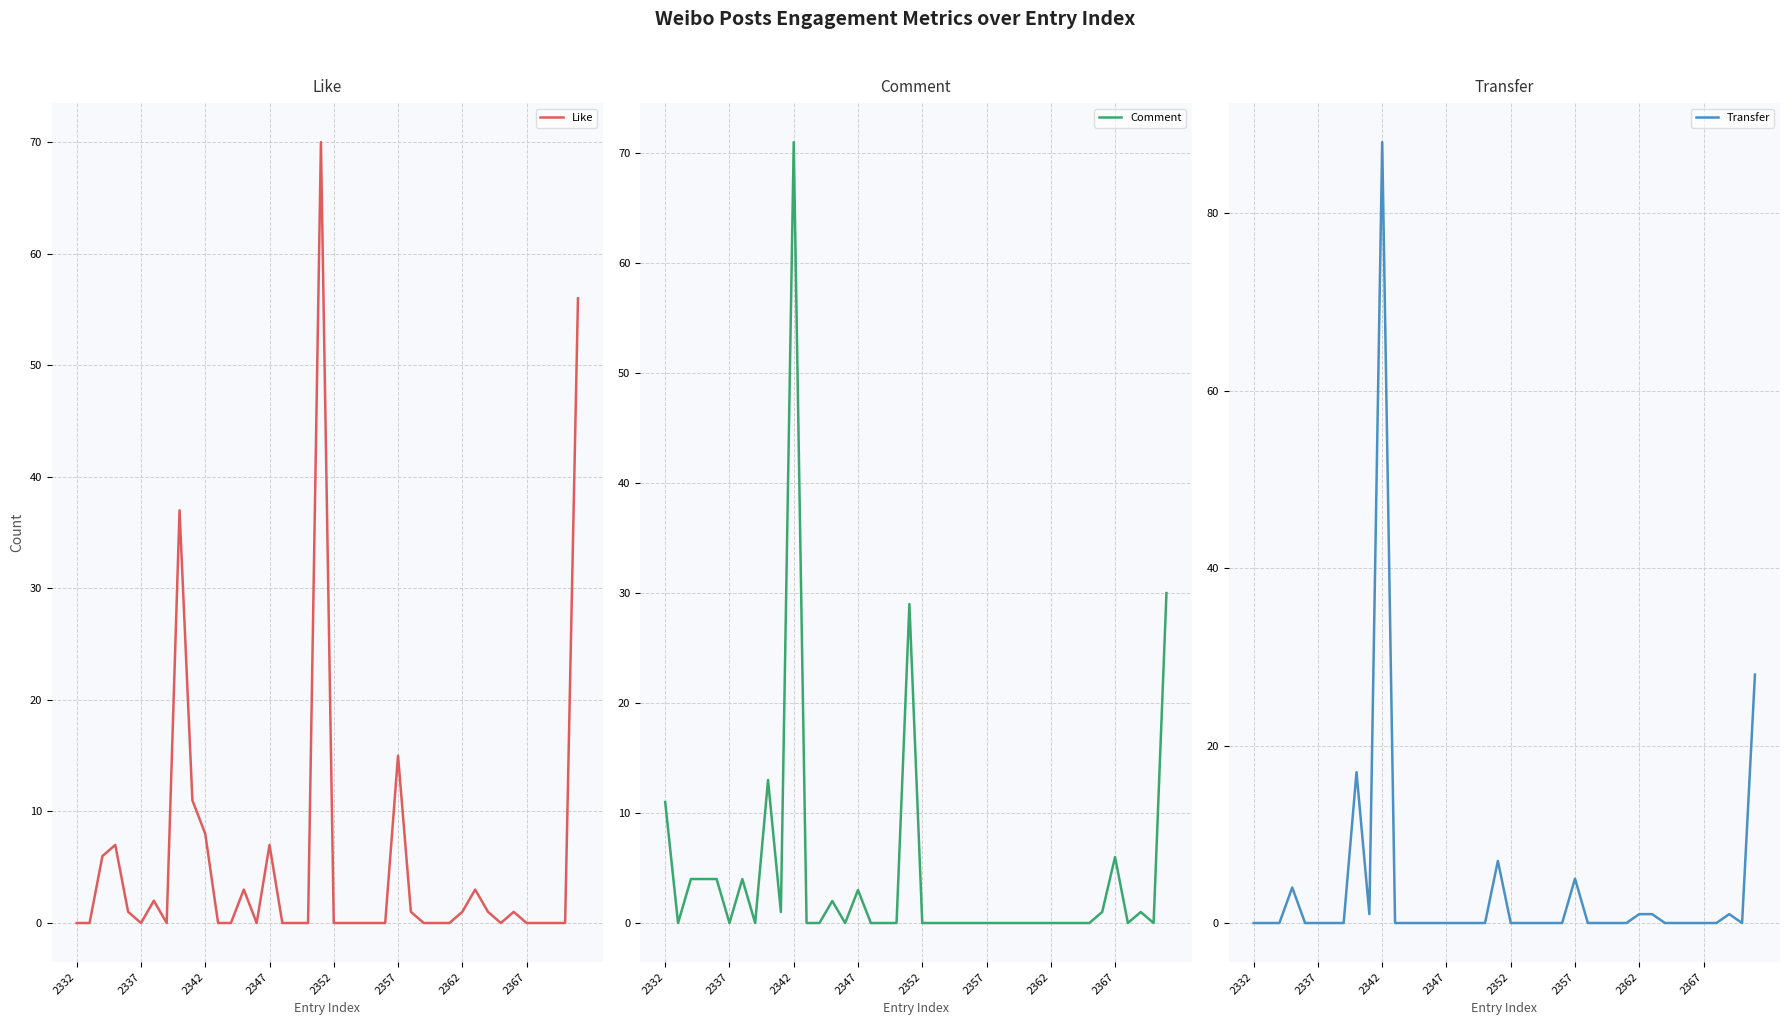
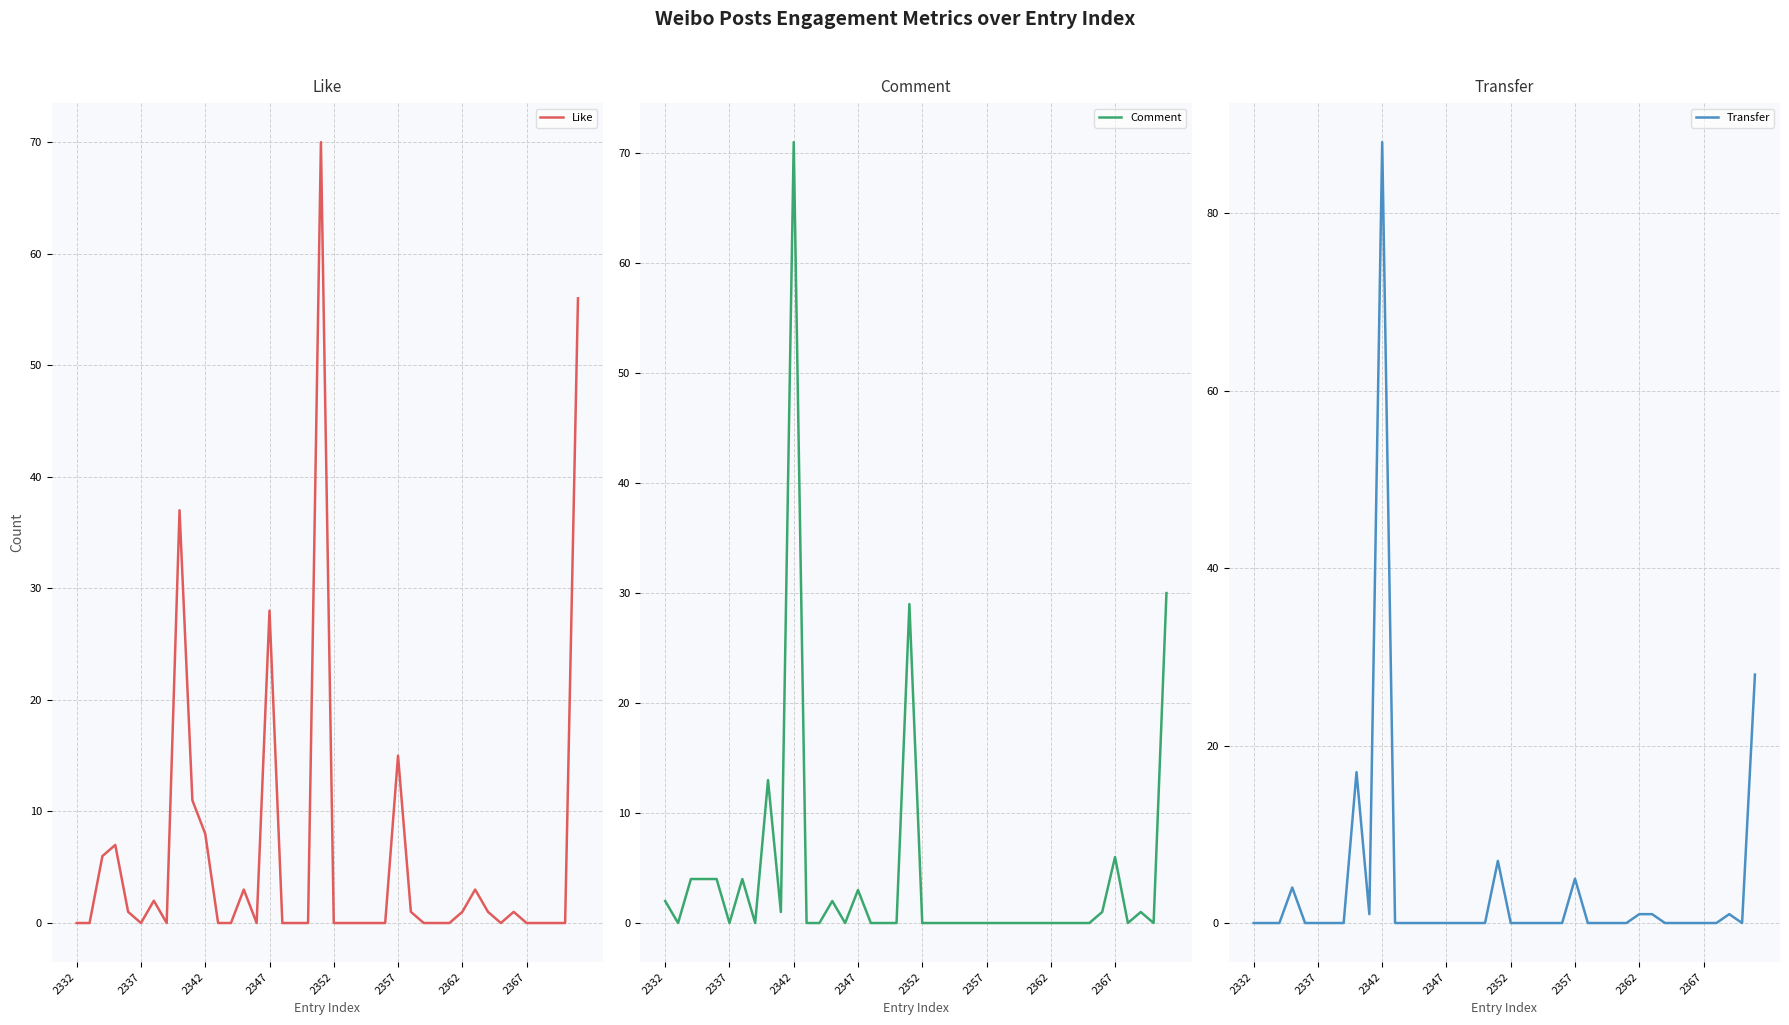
Like, 2347: 7 -> 28
Comment, 2332: 11 -> 2
